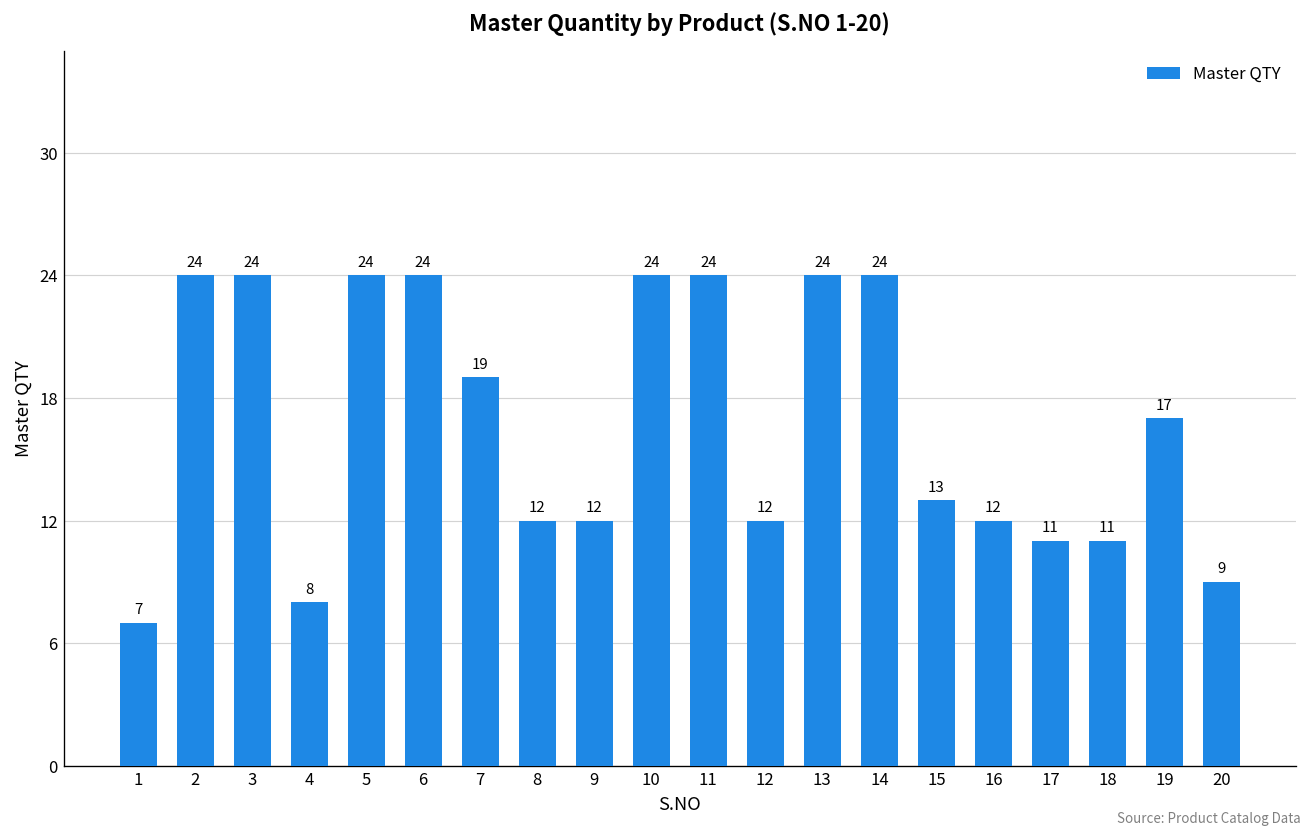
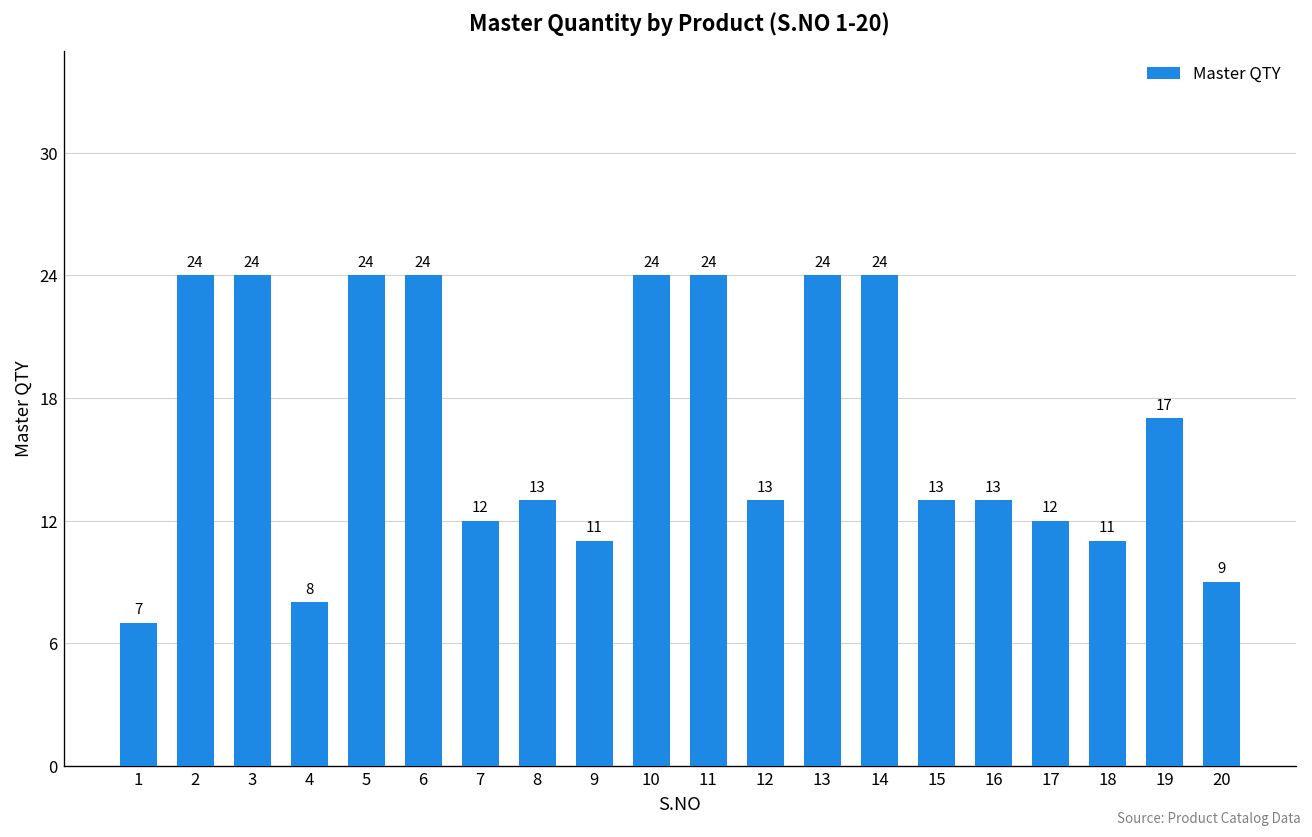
7: 19 -> 12
8: 12 -> 13
9: 12 -> 11
12: 12 -> 13
16: 12 -> 13
17: 11 -> 12
